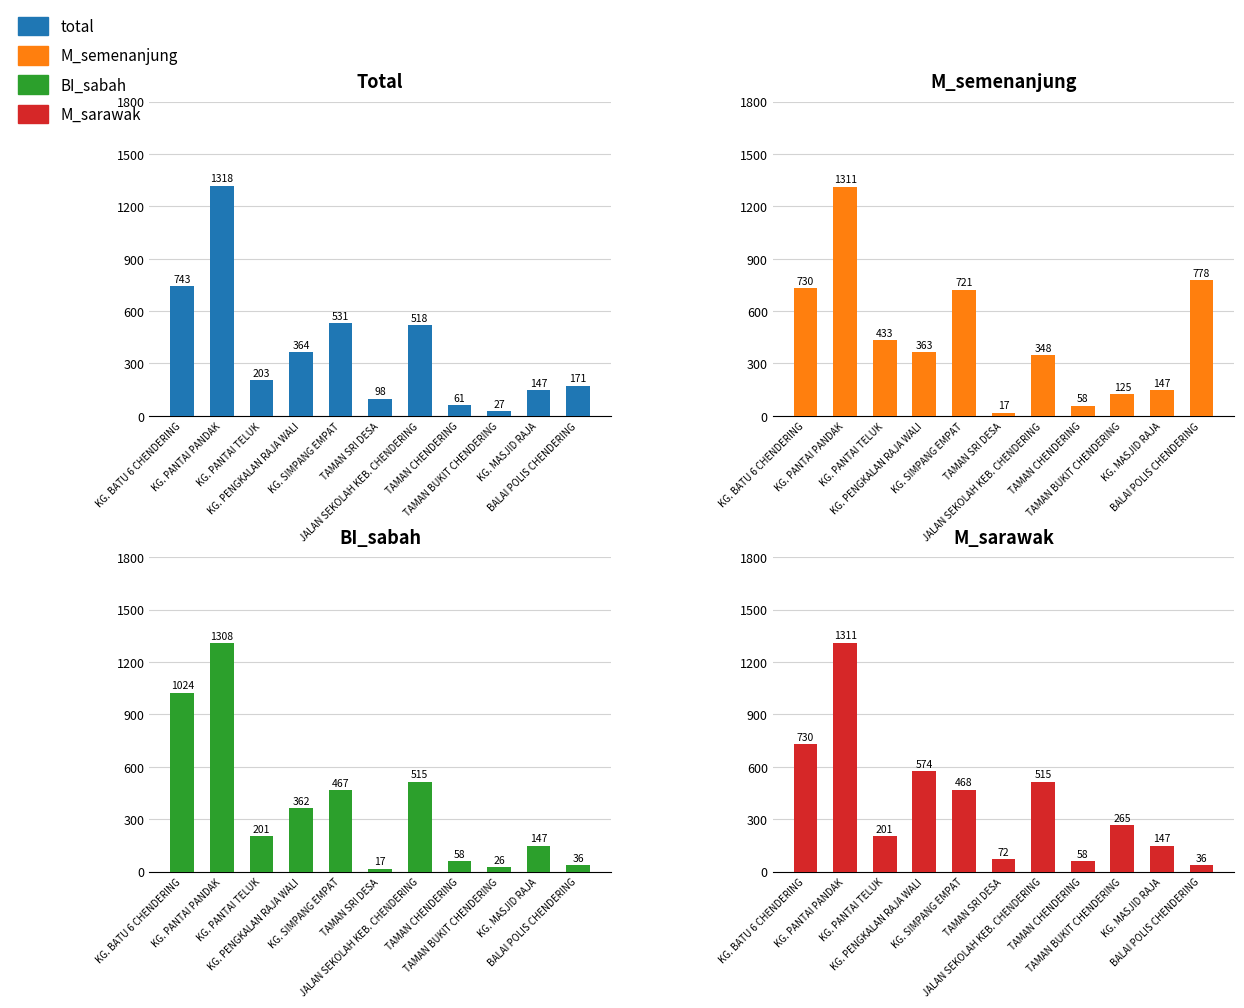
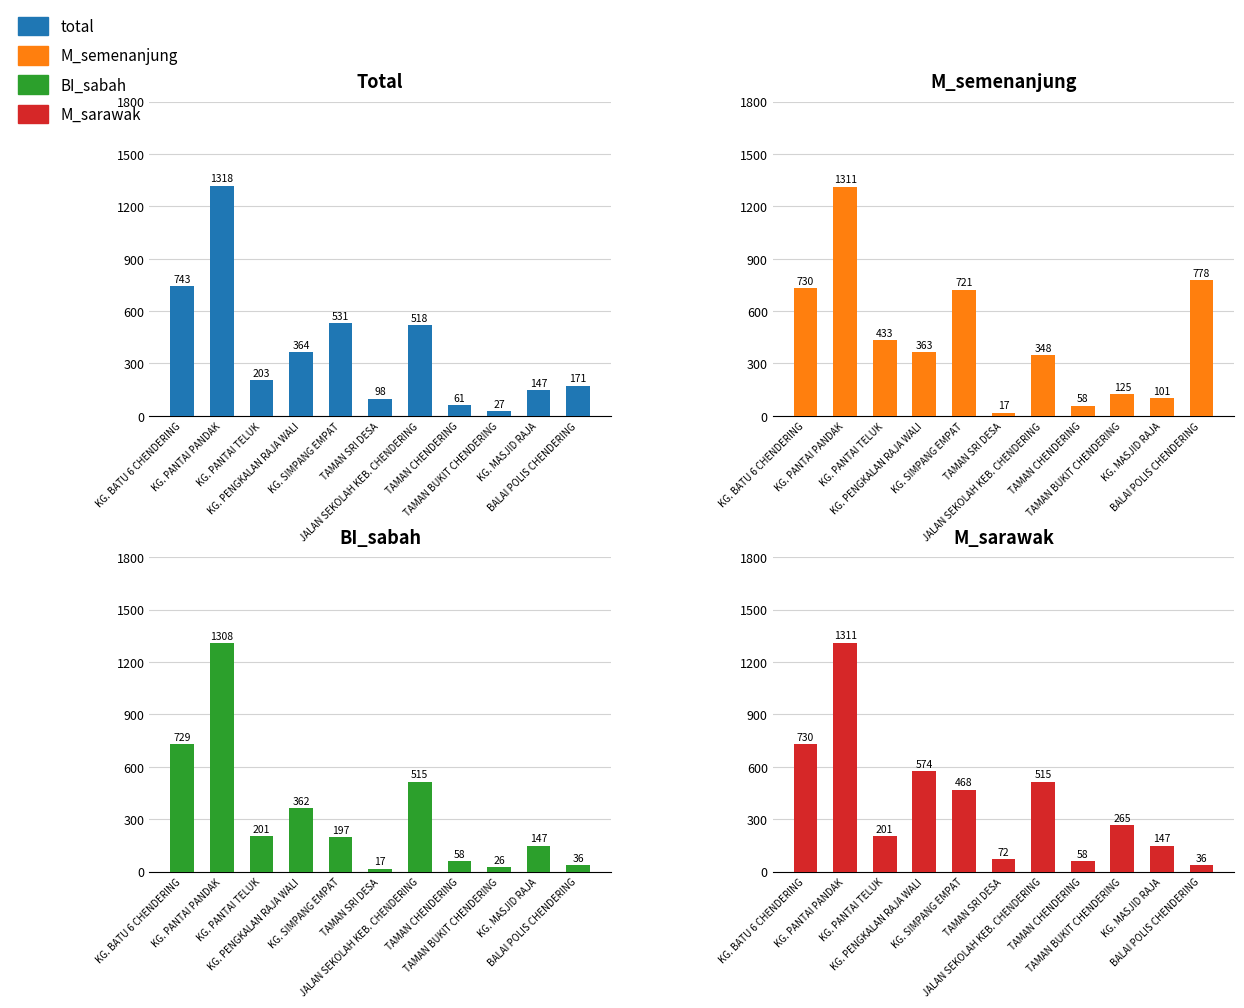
M_semenanjung, KG. MASJID RAJA: 147 -> 101
BI_sabah, KG. BATU 6 CHENDERING: 1024 -> 729
BI_sabah, KG. SIMPANG EMPAT: 467 -> 197
